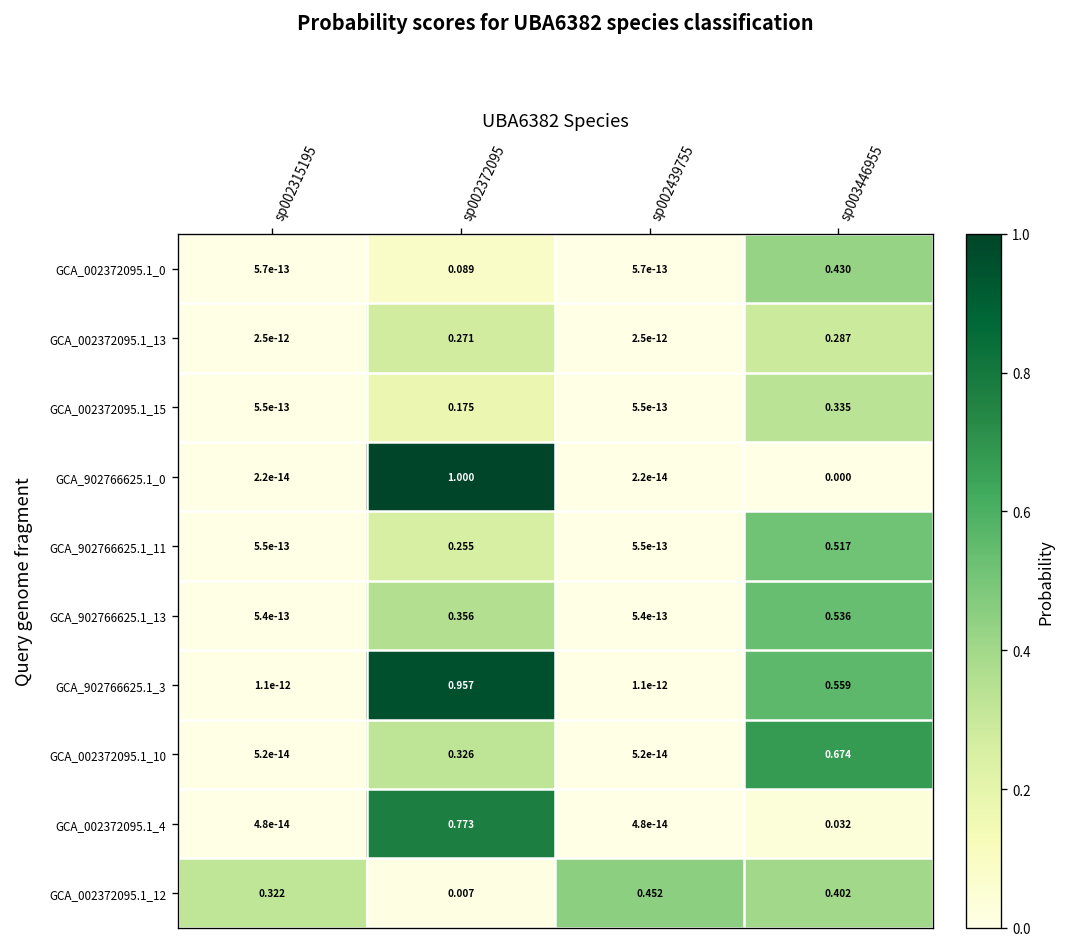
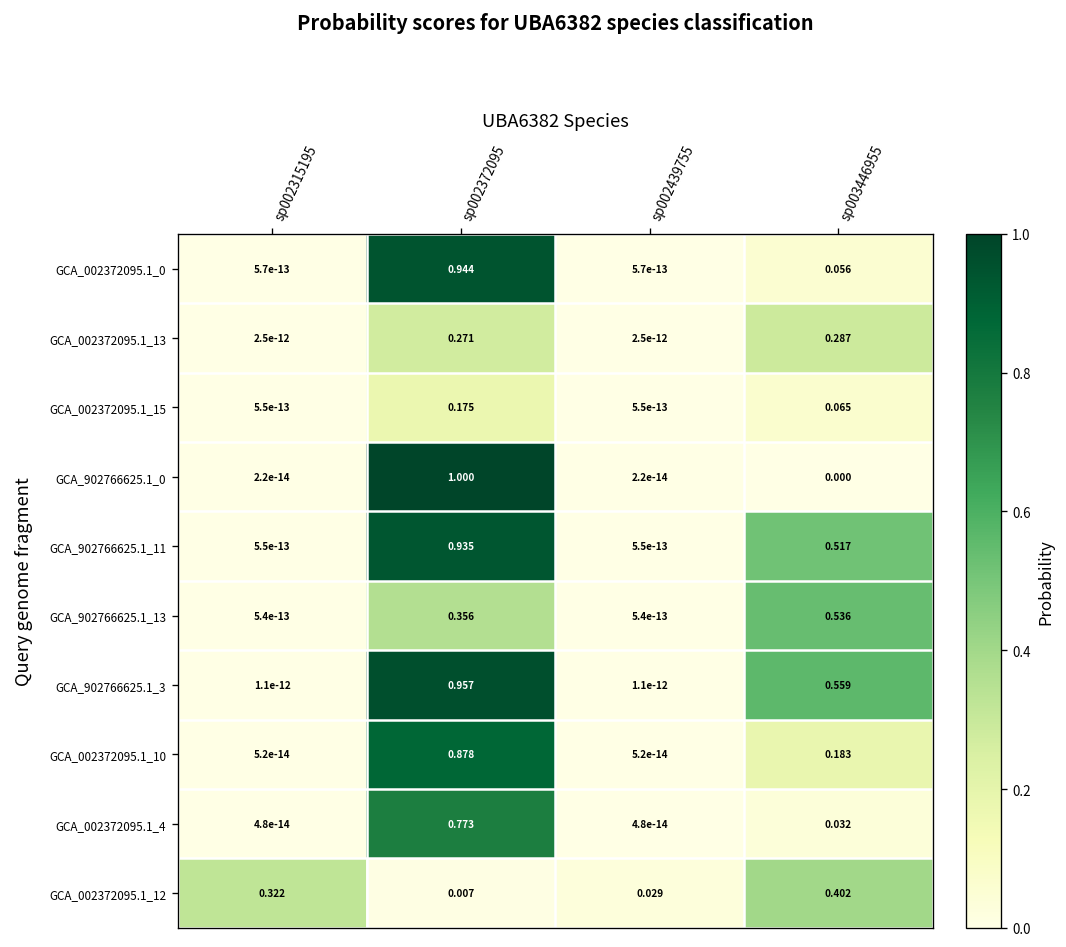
GCA_002372095.1_0, sp002372095: 0.089 -> 0.944
GCA_002372095.1_0, sp003446955: 0.430 -> 0.056
GCA_002372095.1_15, sp003446955: 0.335 -> 0.065
GCA_902766625.1_11, sp002372095: 0.255 -> 0.935
GCA_002372095.1_10, sp002372095: 0.326 -> 0.878
GCA_002372095.1_10, sp003446955: 0.674 -> 0.183
GCA_002372095.1_12, sp002439755: 0.452 -> 0.029
